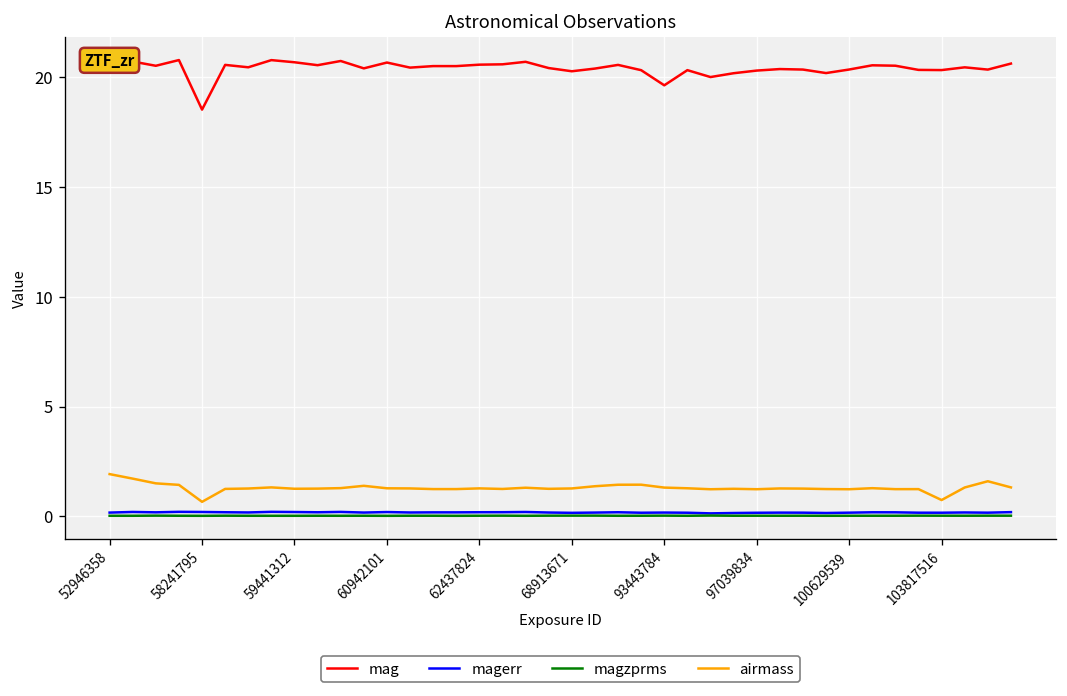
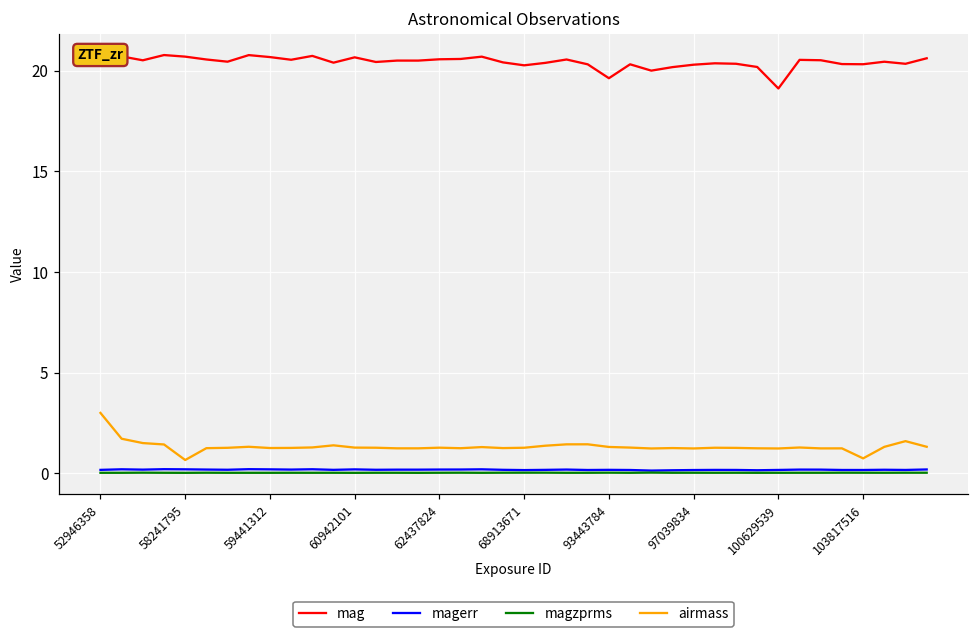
airmass, 52946358: 1.9 -> 3.0
mag, 58241795: 18.5 -> 20.7
mag, 100629539: 20.3 -> 19.1
